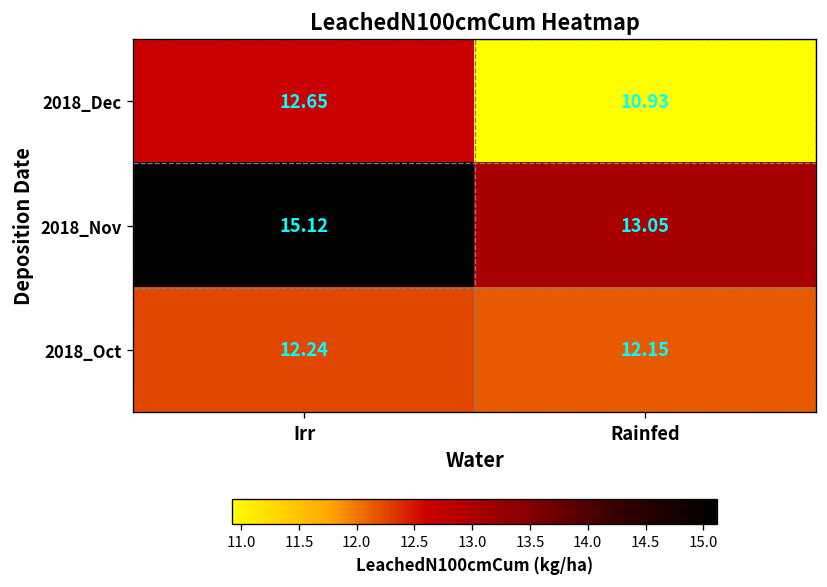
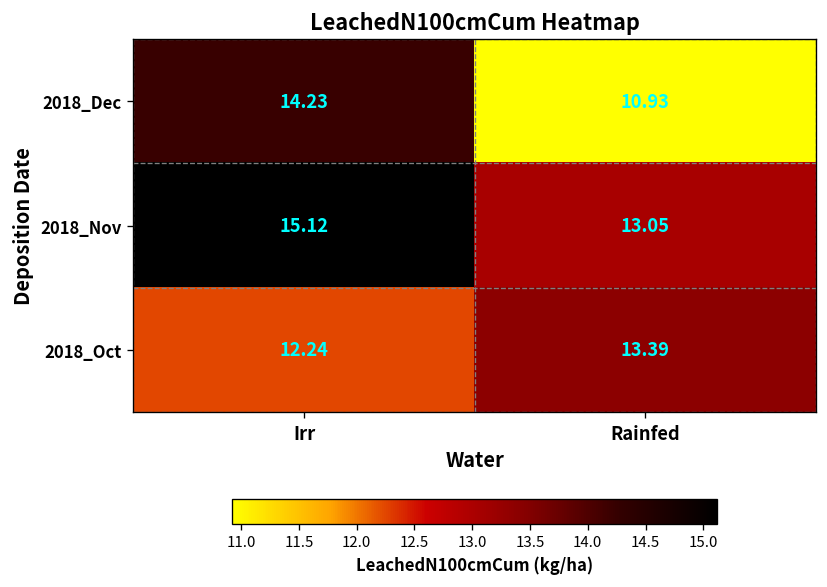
2018_Dec, Irr: 12.65 -> 14.23
2018_Oct, Rainfed: 12.15 -> 13.39
